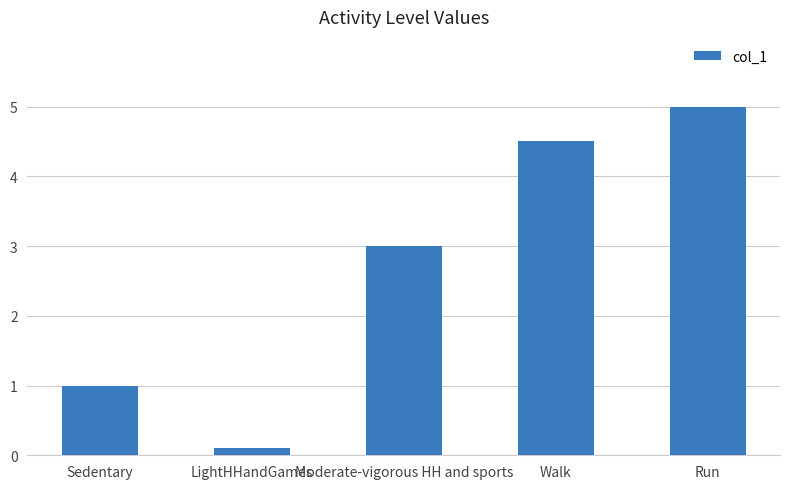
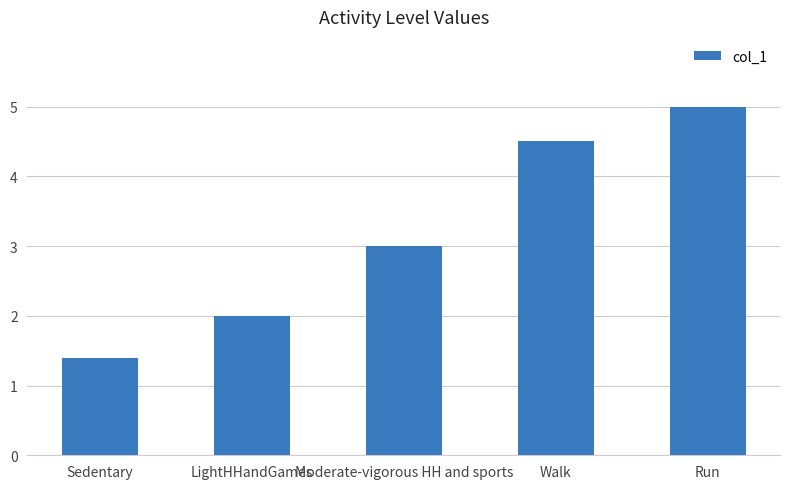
Sedentary: 1.0 -> 1.4
LightHHandGames: 0.1 -> 2.0
